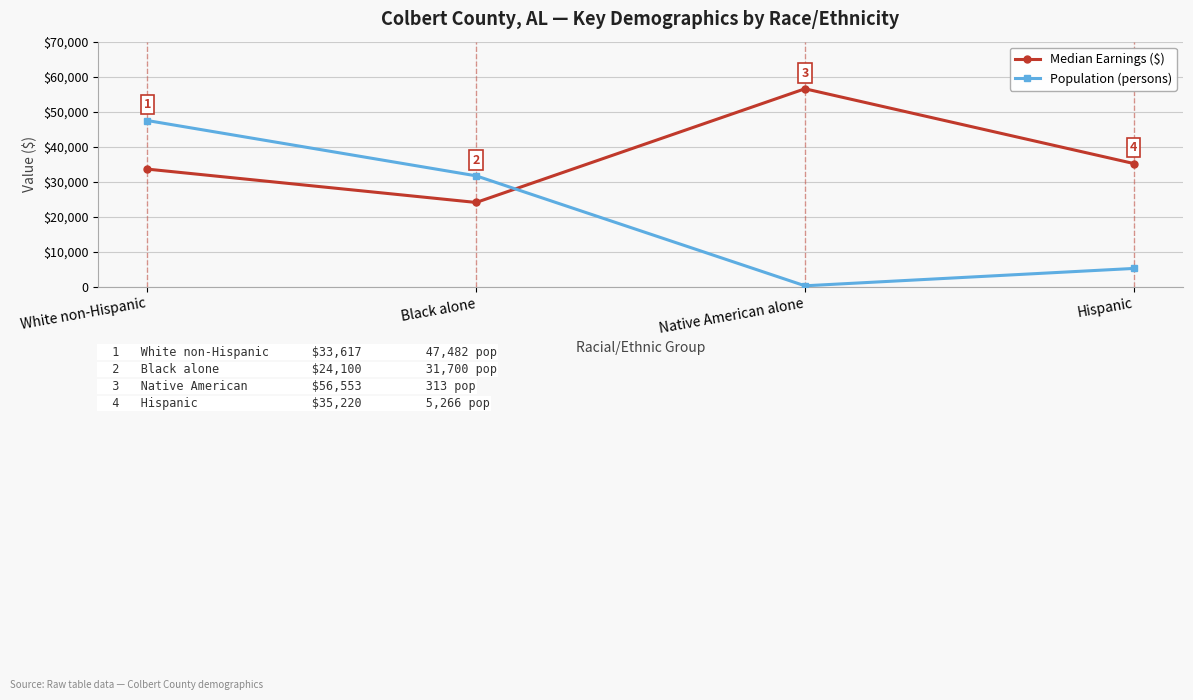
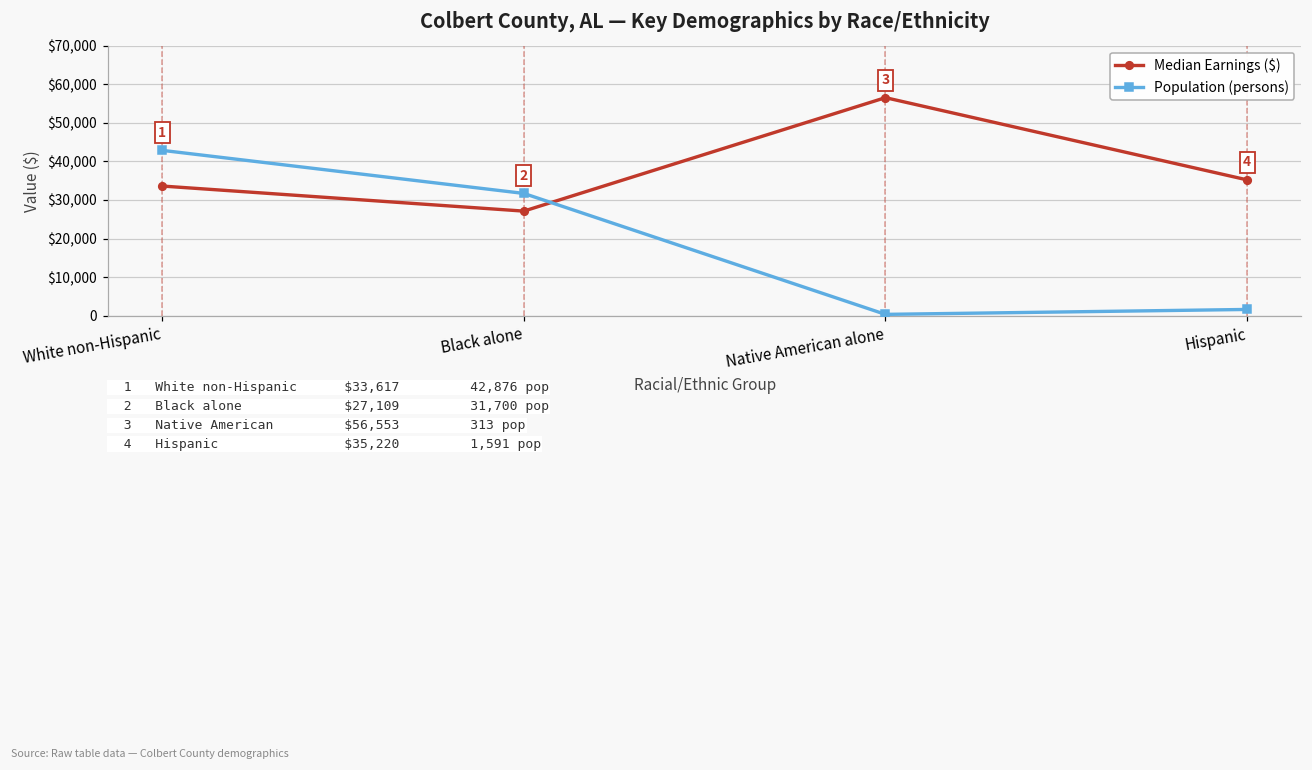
Population (persons), White non-Hispanic: 47,482 -> 42,876
Median Earnings ($), Black alone: $24,100 -> $27,109
Population (persons), Hispanic: 5,266 -> 1,591
